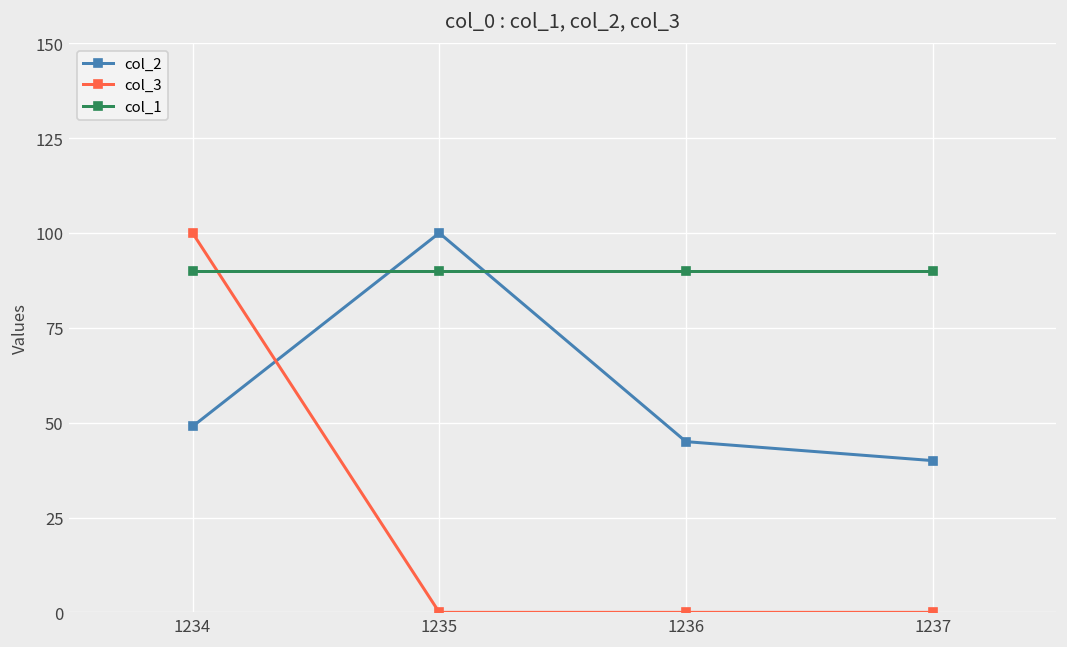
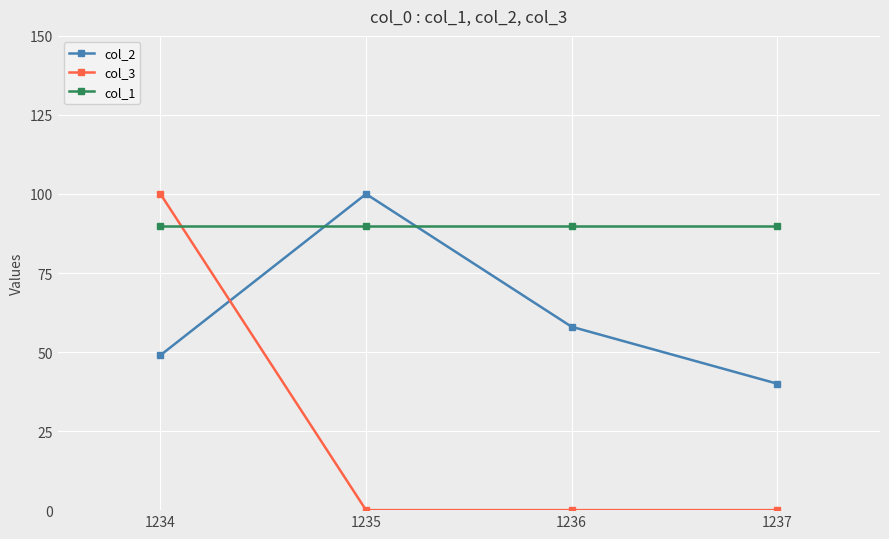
col_2, 1236: 45 -> 58
